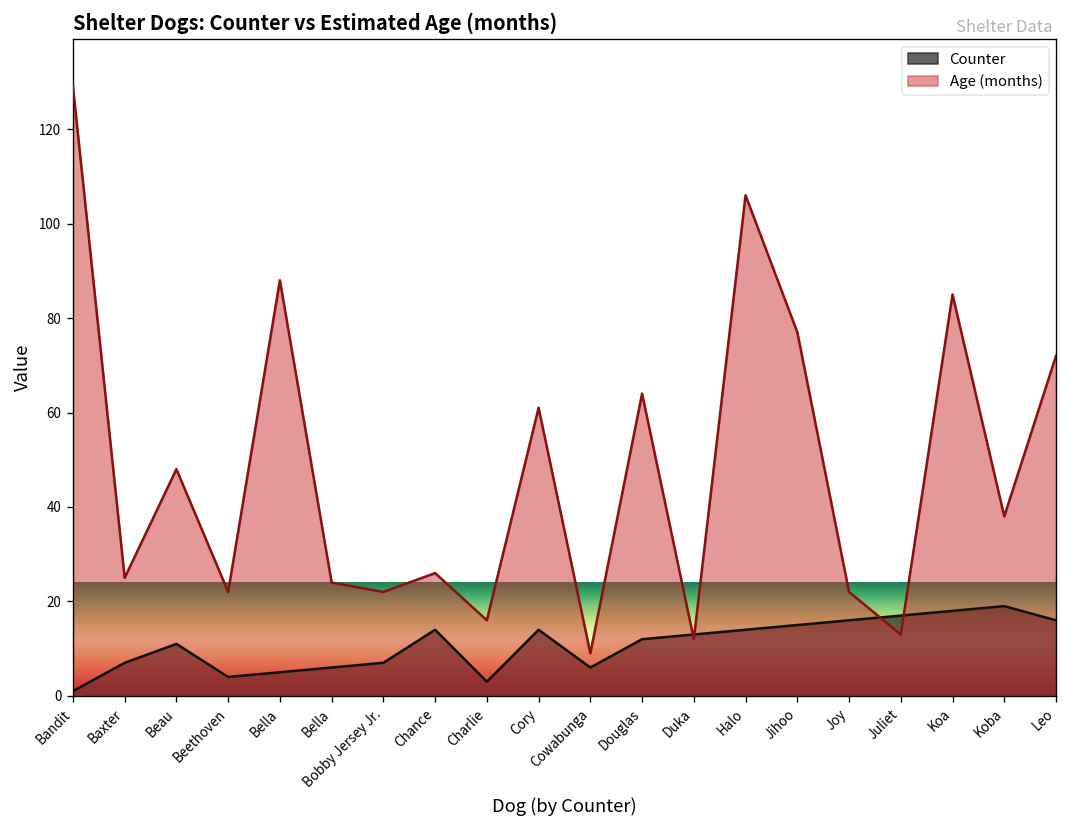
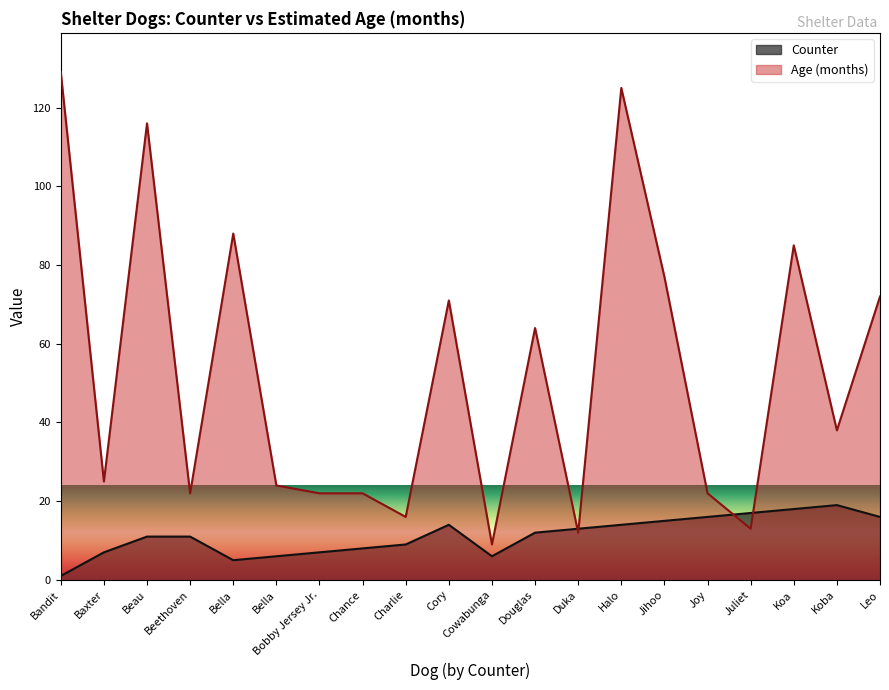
Age (months), Beau: 48 -> 116
Counter, Beethoven: 4 -> 11
Counter, Chance: 14 -> 8
Age (months), Chance: 26 -> 22
Counter, Charlie: 3 -> 9
Age (months), Cory: 61 -> 71
Age (months), Halo: 106 -> 125
